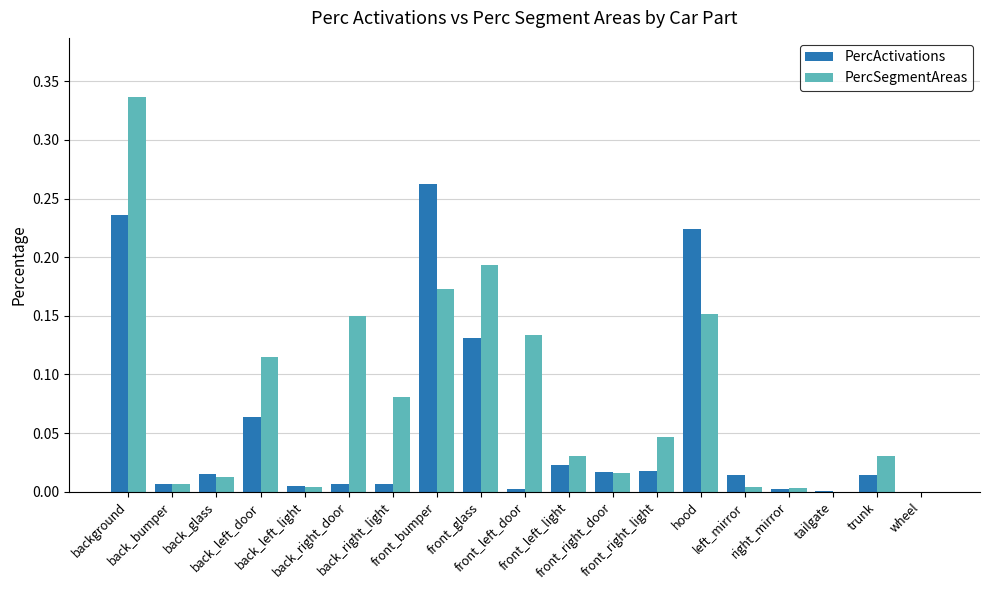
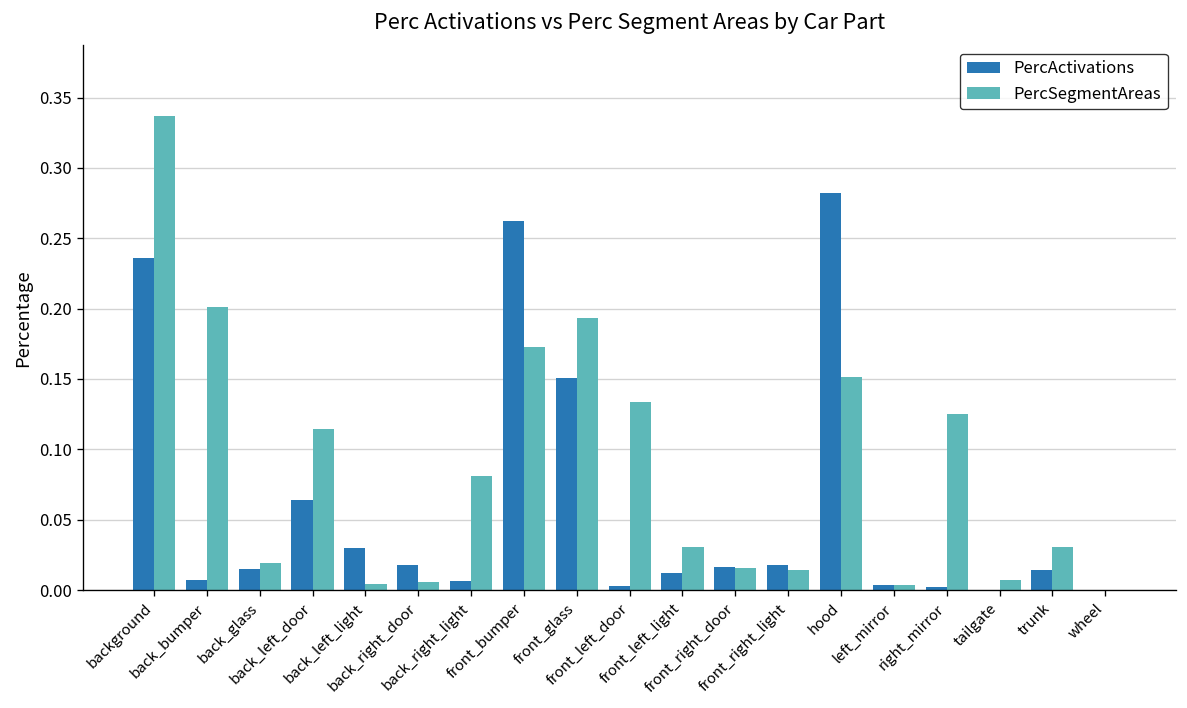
PercSegmentAreas, back_bumper: 0.007 -> 0.202
PercSegmentAreas, back_glass: 0.012 -> 0.019
PercActivations, back_left_light: 0.005 -> 0.030
PercActivations, back_right_door: 0.006 -> 0.018
PercSegmentAreas, back_right_door: 0.150 -> 0.006
PercActivations, front_glass: 0.131 -> 0.151
PercActivations, front_left_light: 0.023 -> 0.012
PercSegmentAreas, front_right_light: 0.047 -> 0.014
PercActivations, hood: 0.224 -> 0.282
PercActivations, left_mirror: 0.014 -> 0.003
PercSegmentAreas, right_mirror: 0.003 -> 0.125
PercSegmentAreas, tailgate: 0.000 -> 0.007
